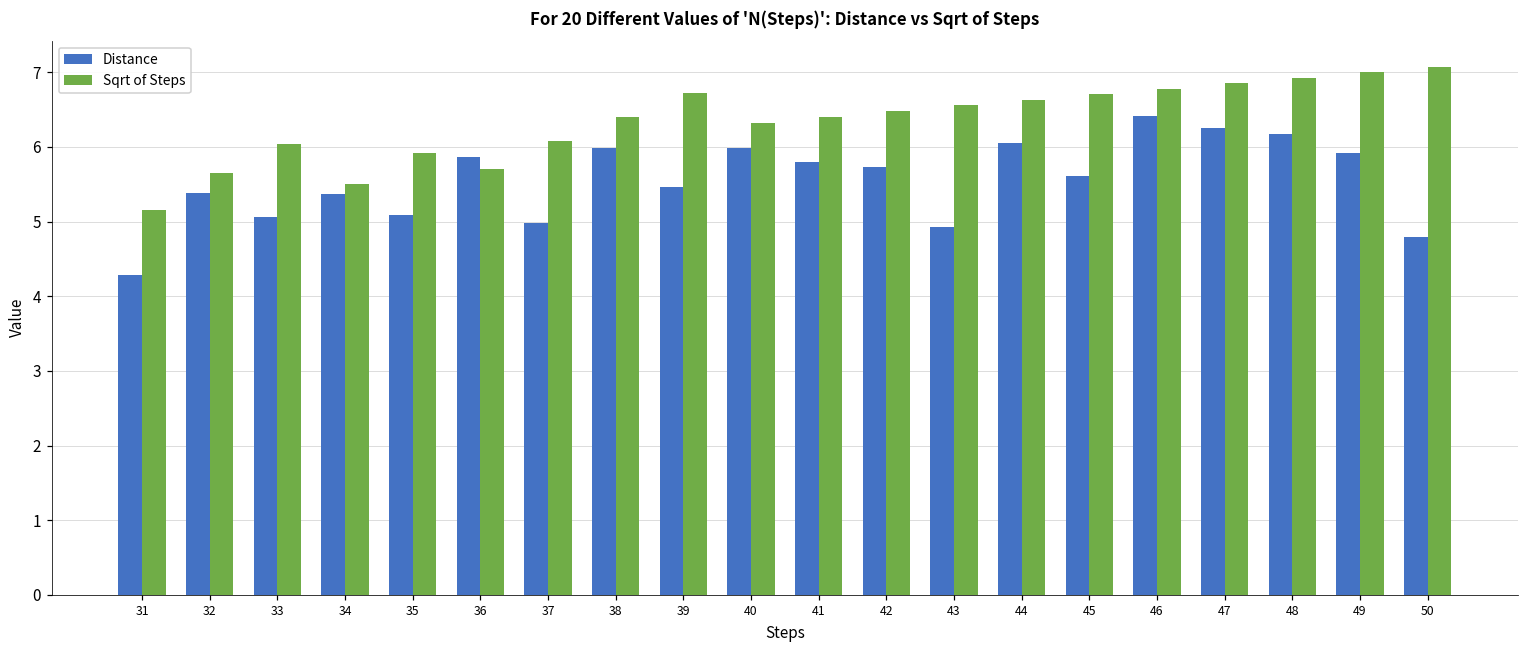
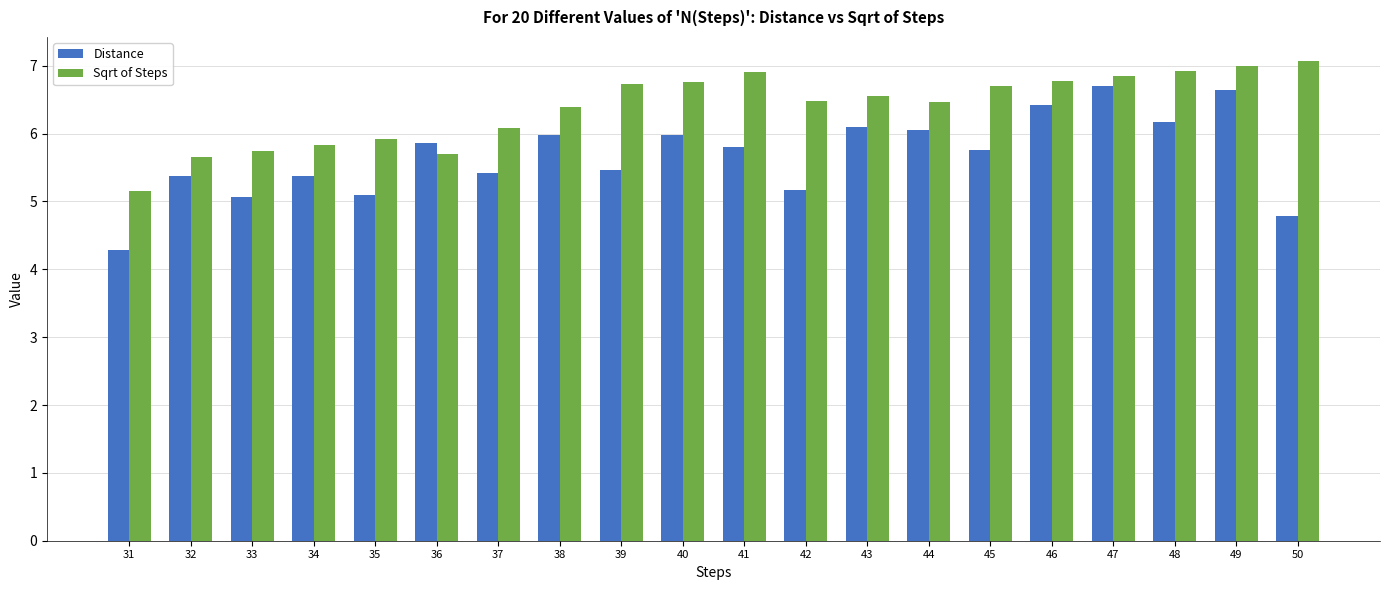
Sqrt of Steps, 33: 6.0 -> 5.7
Sqrt of Steps, 34: 5.5 -> 5.8
Distance, 37: 5.0 -> 5.4
Sqrt of Steps, 40: 6.3 -> 6.8
Sqrt of Steps, 41: 6.4 -> 6.9
Distance, 42: 5.7 -> 5.2
Distance, 43: 4.9 -> 6.1
Sqrt of Steps, 44: 6.6 -> 6.5
Distance, 45: 5.6 -> 5.8
Distance, 47: 6.2 -> 6.7
Distance, 49: 5.9 -> 6.6
